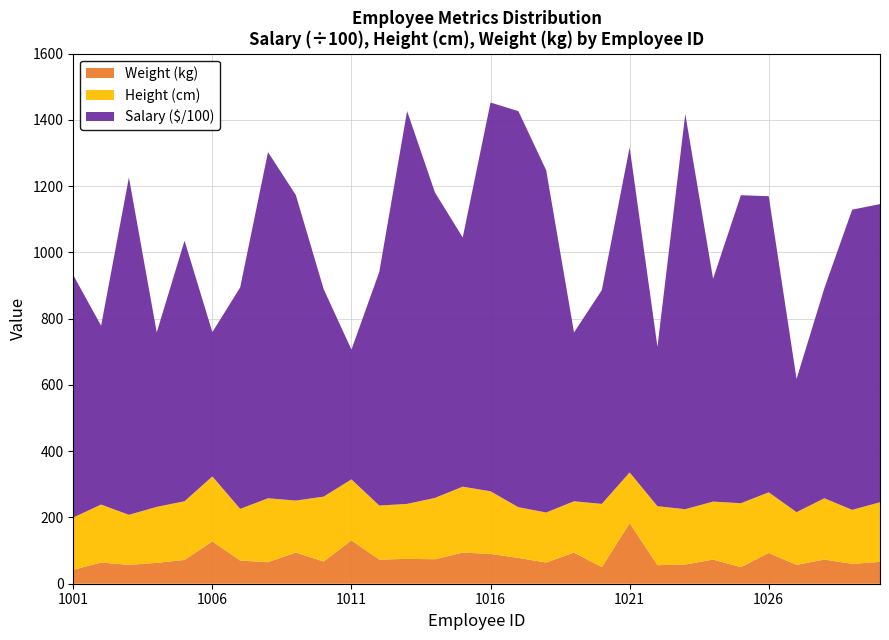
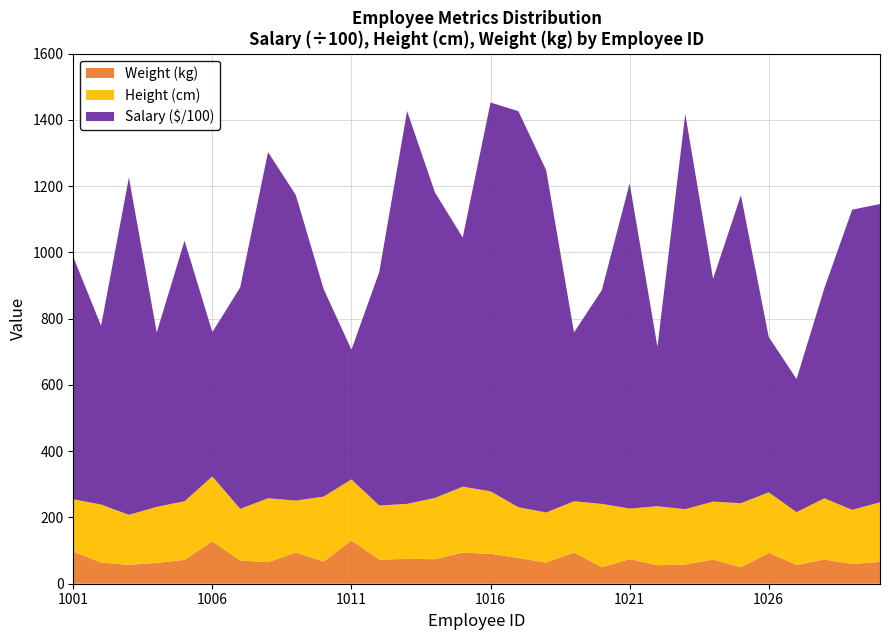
Weight (kg), 1001: 40 -> 100
Weight (kg), 1021: 180 -> 70
Salary ($/100), 1026: 890 -> 470
